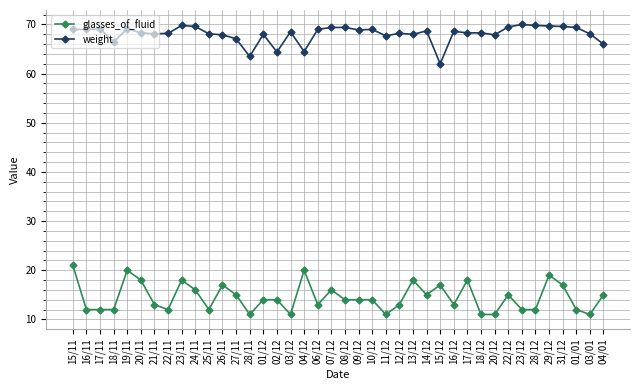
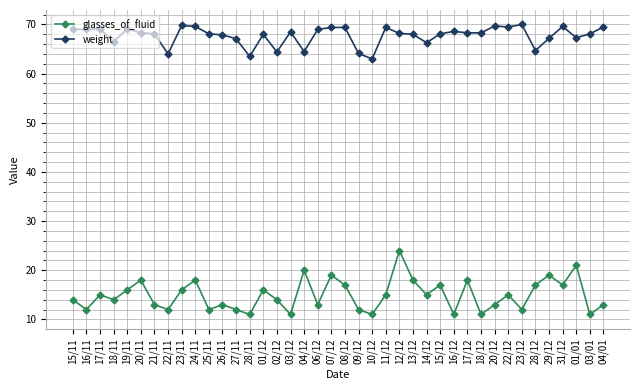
glasses_of_fluid, 15/11: 21 -> 14
glasses_of_fluid, 17/11: 12 -> 15
glasses_of_fluid, 18/11: 12 -> 14
glasses_of_fluid, 19/11: 20 -> 16
weight, 22/11: 68 -> 64
glasses_of_fluid, 23/11: 18 -> 16
glasses_of_fluid, 24/11: 16 -> 18
glasses_of_fluid, 26/11: 17 -> 13
glasses_of_fluid, 27/11: 15 -> 12
glasses_of_fluid, 01/12: 14 -> 16
glasses_of_fluid, 07/12: 16 -> 19
glasses_of_fluid, 08/12: 14 -> 17
glasses_of_fluid, 09/12: 14 -> 12
weight, 09/12: 69 -> 64
glasses_of_fluid, 10/12: 14 -> 11
weight, 10/12: 69 -> 63
glasses_of_fluid, 11/12: 11 -> 15
weight, 11/12: 68 -> 69
glasses_of_fluid, 12/12: 13 -> 24
weight, 14/12: 69 -> 66
weight, 15/12: 62 -> 68
glasses_of_fluid, 16/12: 13 -> 11
glasses_of_fluid, 20/12: 11 -> 13
weight, 20/12: 68 -> 70
glasses_of_fluid, 28/12: 12 -> 17
weight, 28/12: 70 -> 65
weight, 29/12: 70 -> 67
glasses_of_fluid, 01/01: 12 -> 21
weight, 01/01: 69 -> 67
glasses_of_fluid, 04/01: 15 -> 13
weight, 04/01: 66 -> 70
